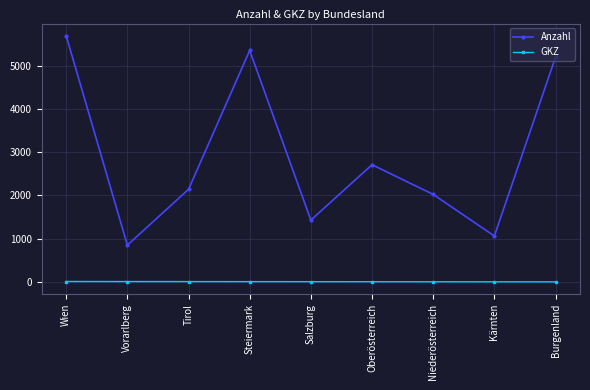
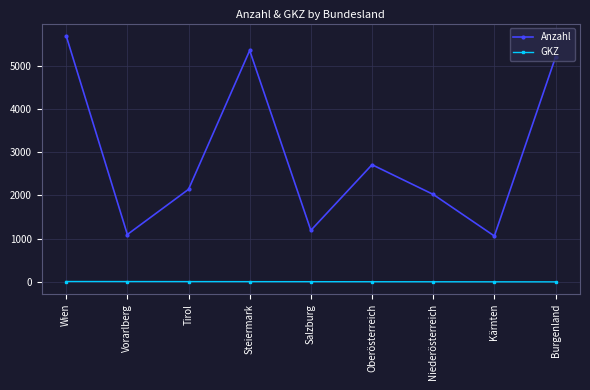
Anzahl, Vorarlberg: 800 -> 1100
Anzahl, Salzburg: 1400 -> 1200
